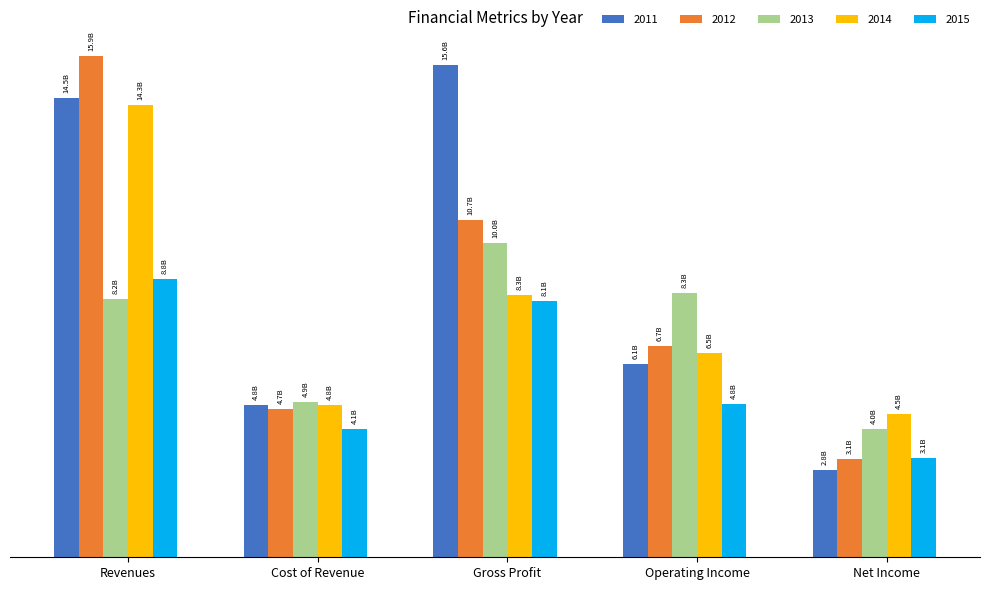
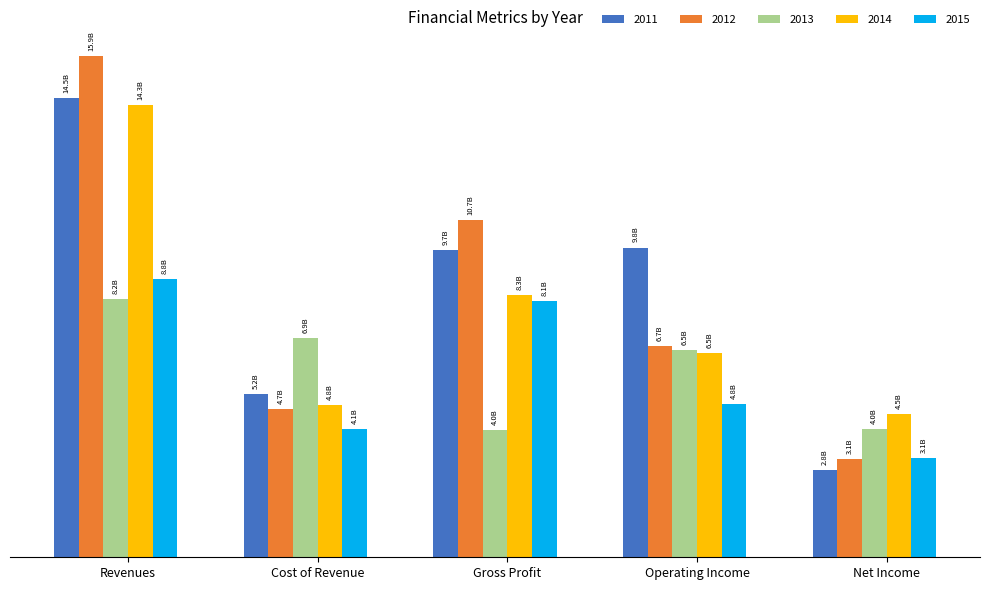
2011, Cost of Revenue: 4.8B -> 5.2B
2013, Cost of Revenue: 4.9B -> 6.9B
2011, Gross Profit: 15.6B -> 9.7B
2013, Gross Profit: 10.0B -> 4.0B
2011, Operating Income: 6.1B -> 9.8B
2013, Operating Income: 8.3B -> 6.5B
